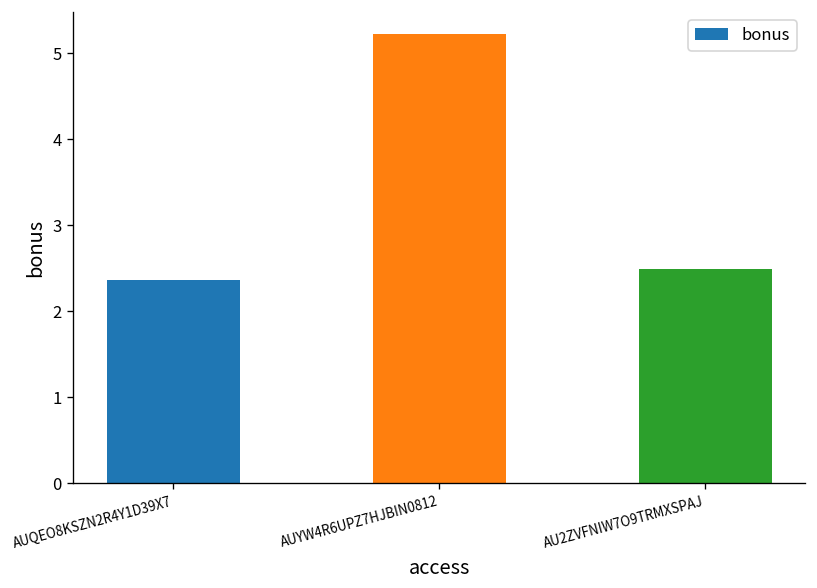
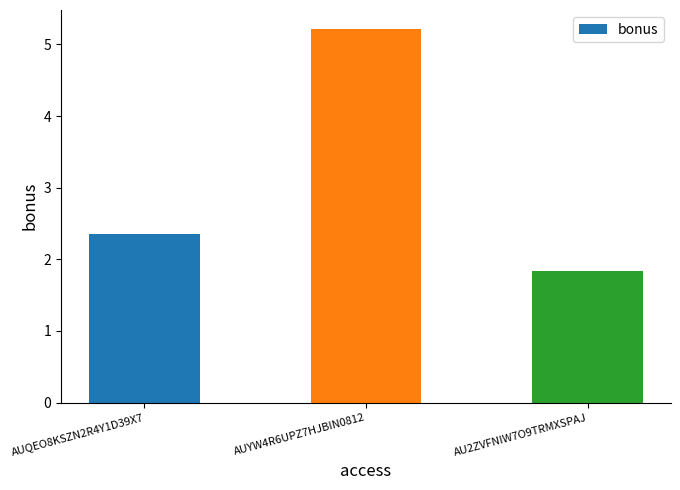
AU2ZVFNIW7O9TRMXSPAJ: 2.5 -> 1.8
